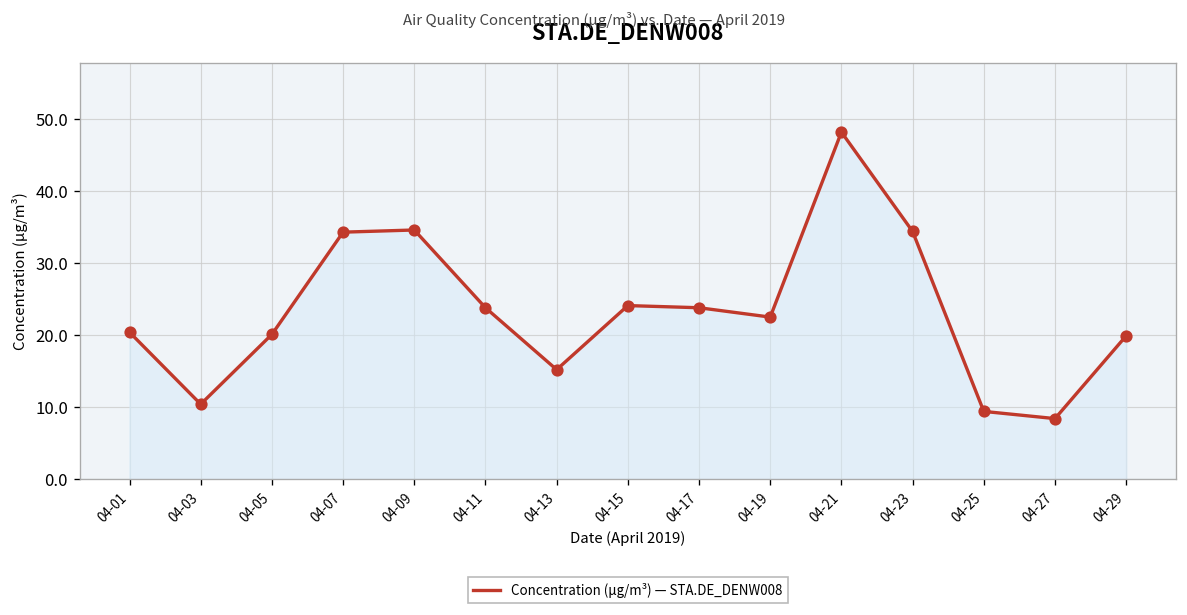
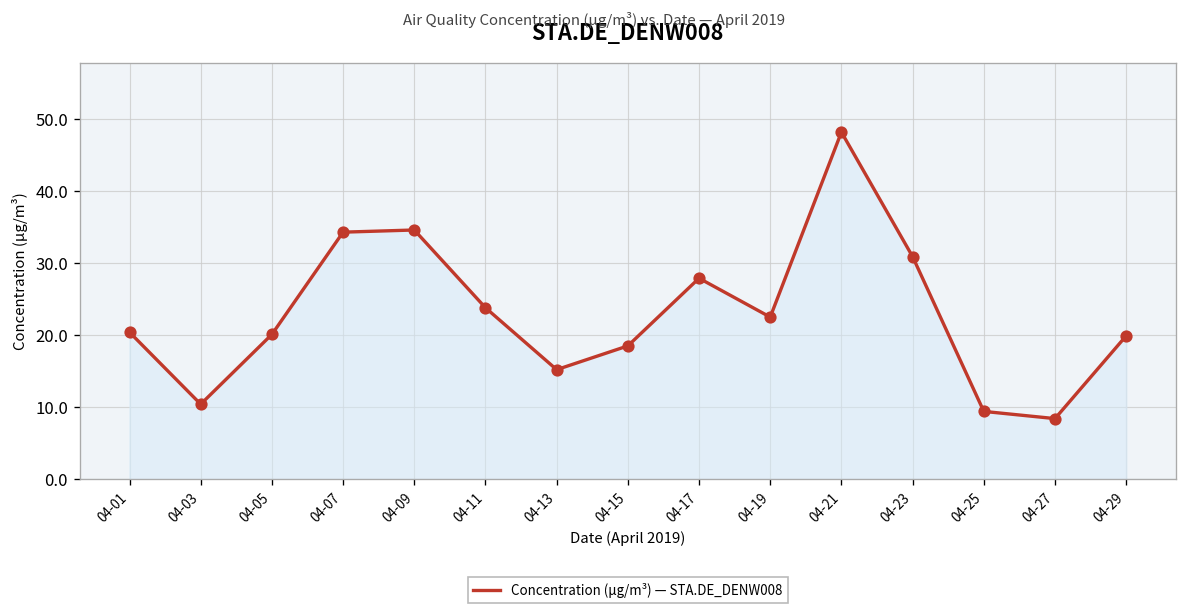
04-15: 24 -> 19
04-17: 24 -> 28
04-23: 34 -> 31
